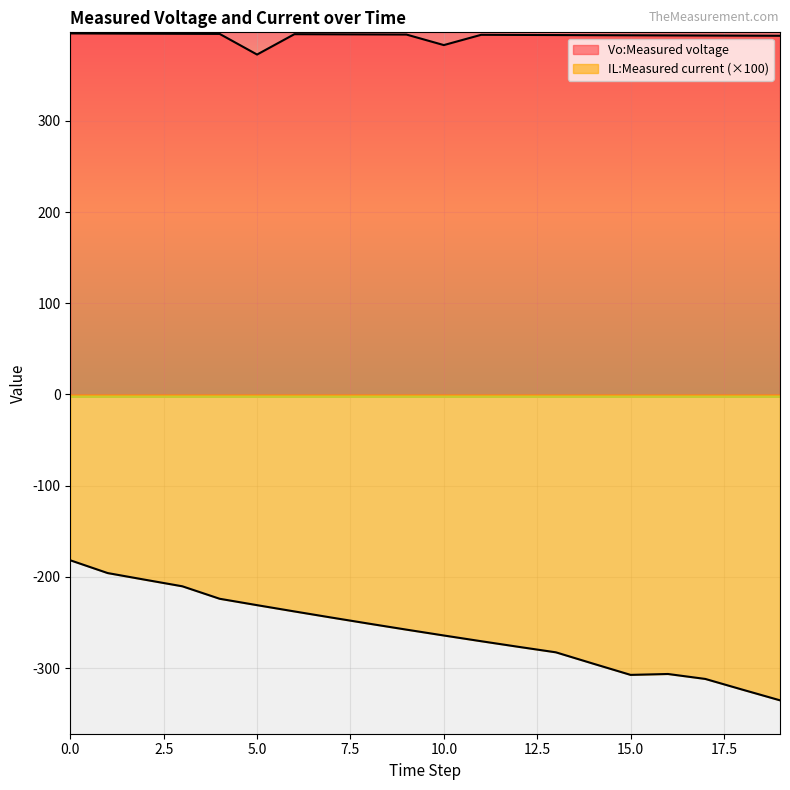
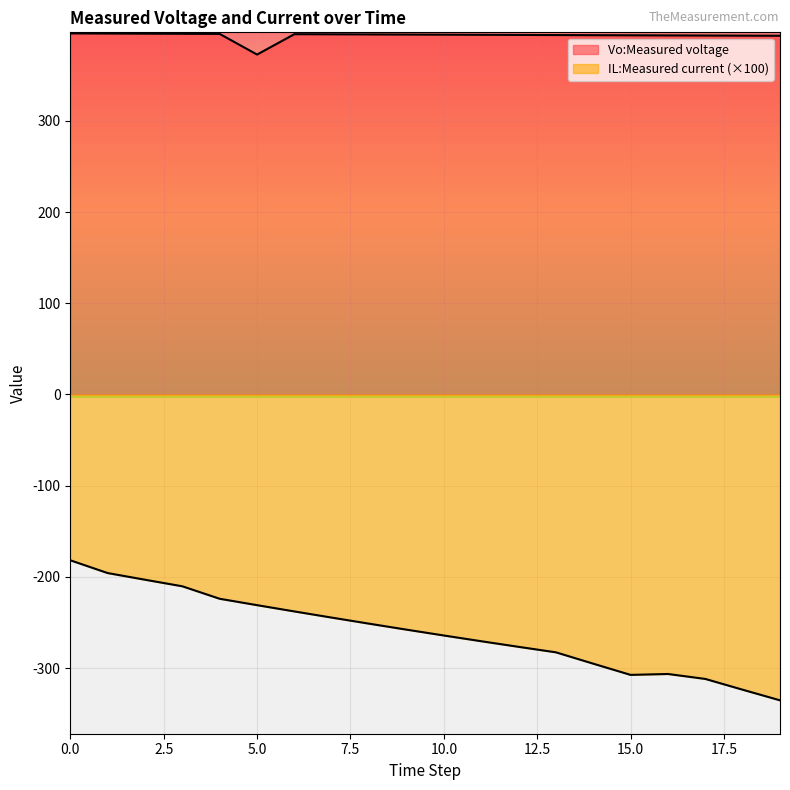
Vo:Measured voltage, 10.0: 380 -> 390
